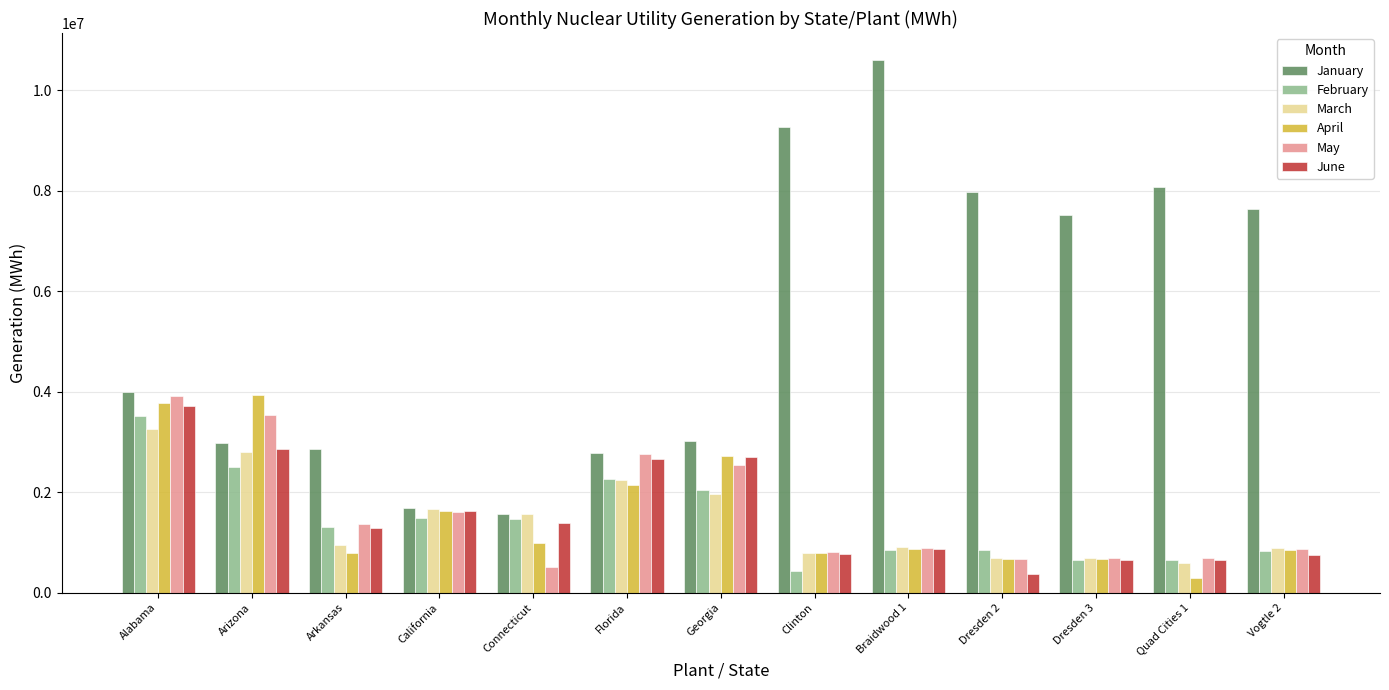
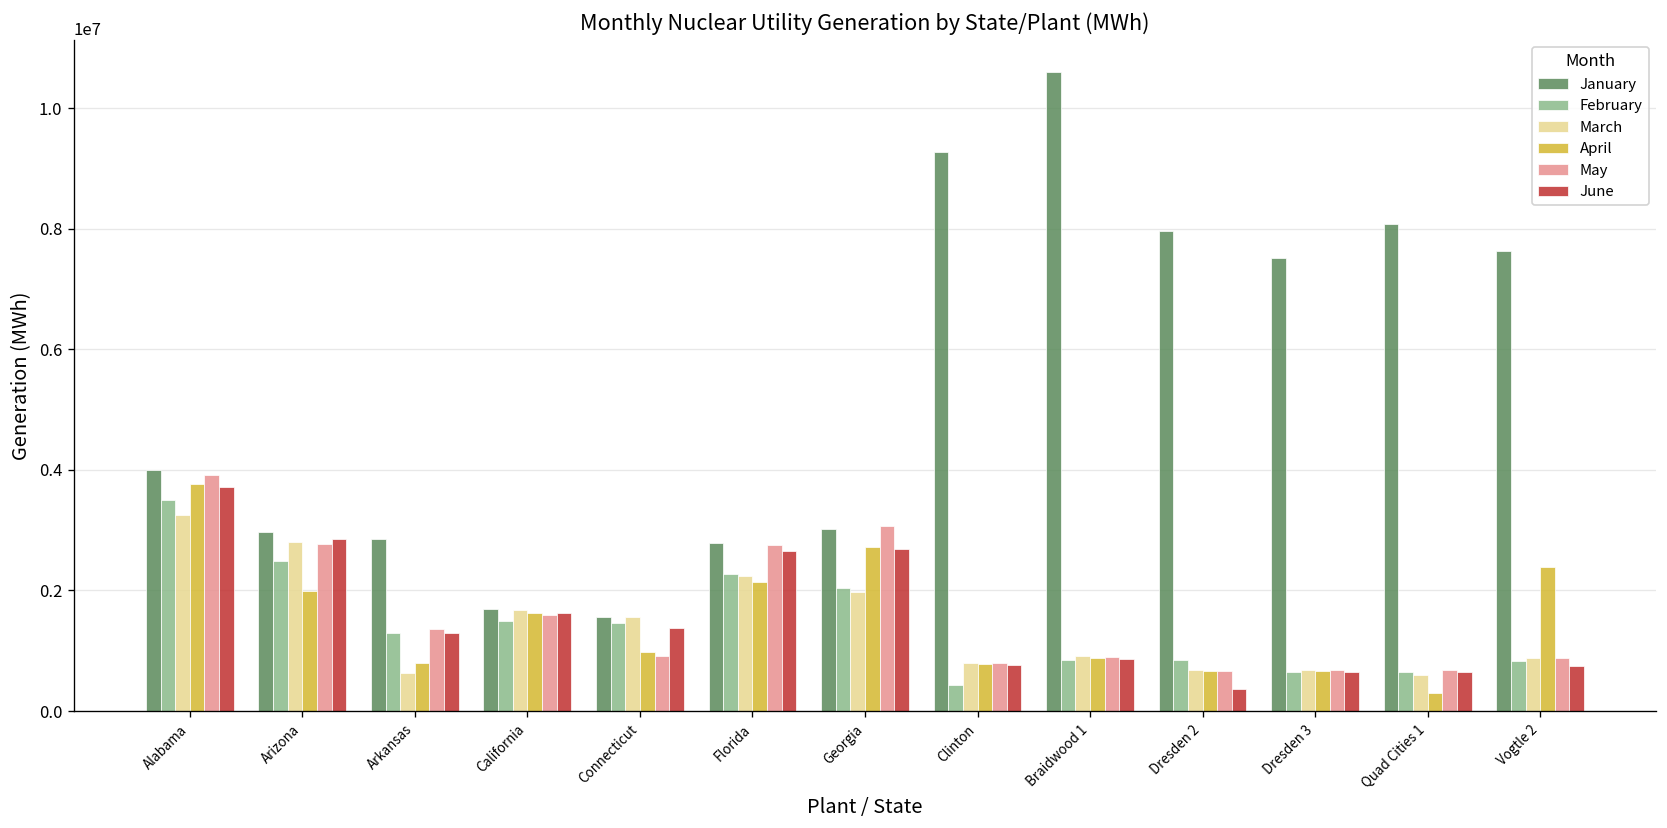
April, Arizona: 3900000 -> 2000000
May, Arizona: 3500000 -> 2800000
March, Arkansas: 900000 -> 600000
May, Connecticut: 500000 -> 900000
May, Georgia: 2500000 -> 3100000
April, Vogtle 2: 900000 -> 2400000
